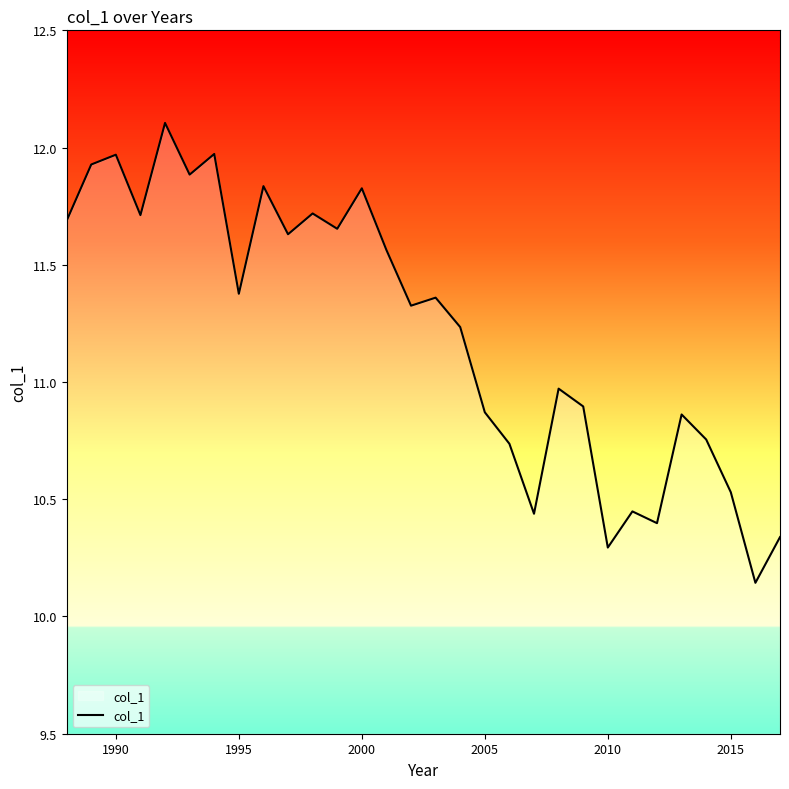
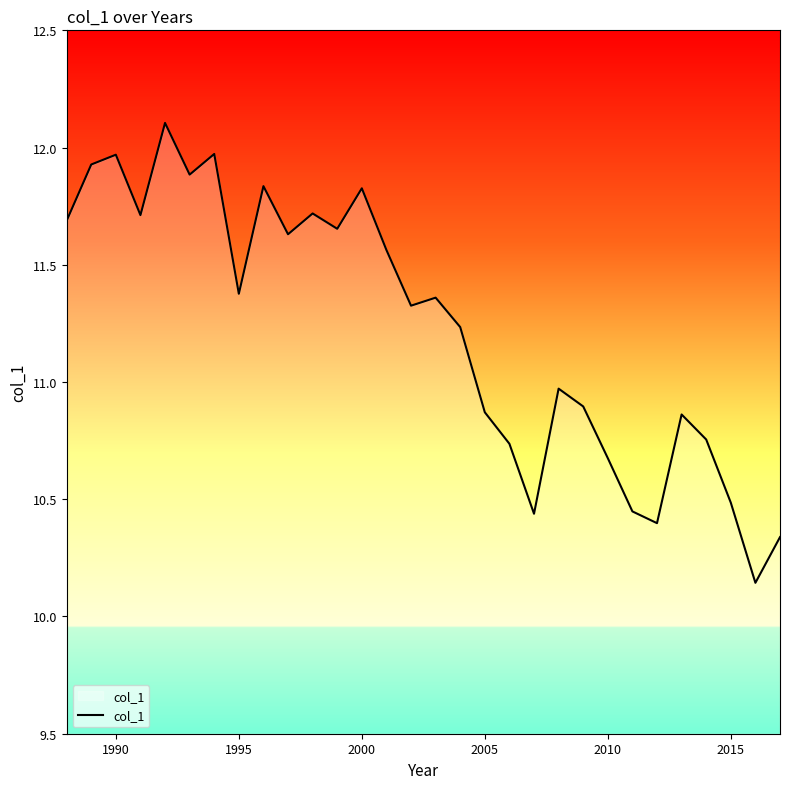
2010: 10.29 -> 10.68
2015: 10.53 -> 10.49
